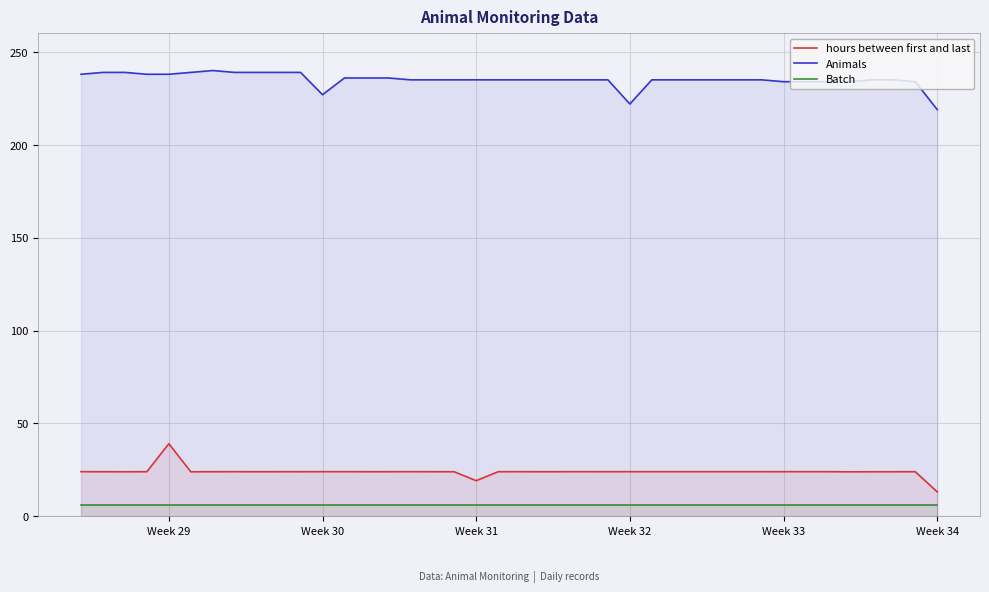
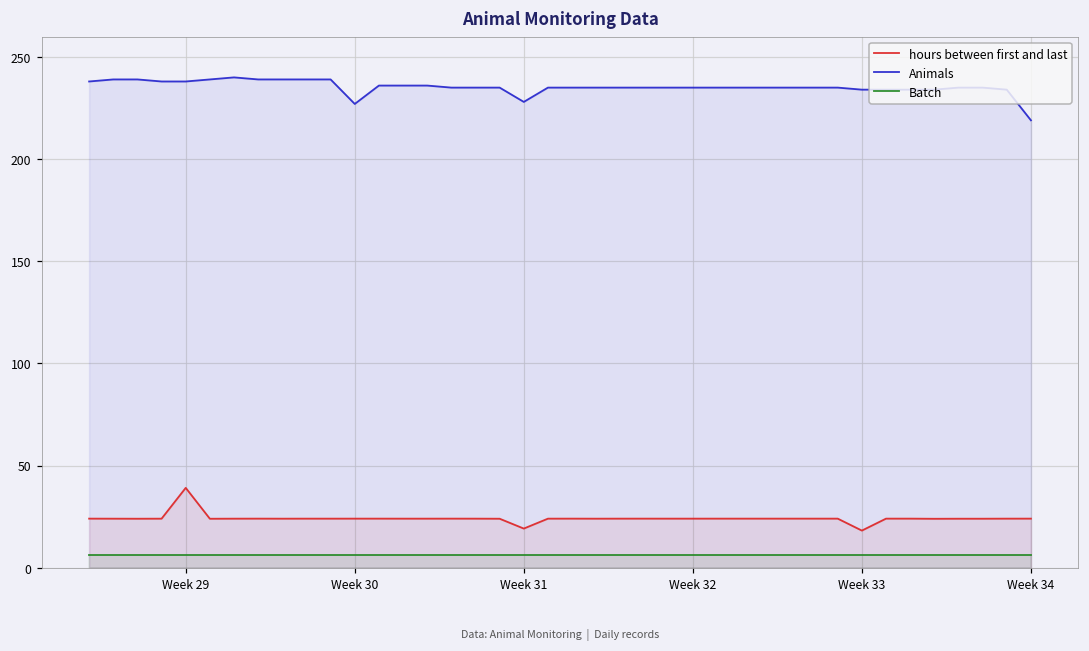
Animals, Week 31: 235 -> 228
Animals, Week 32: 222 -> 235
hours between first and last, Week 33: 24 -> 18
hours between first and last, Week 34: 13 -> 24
